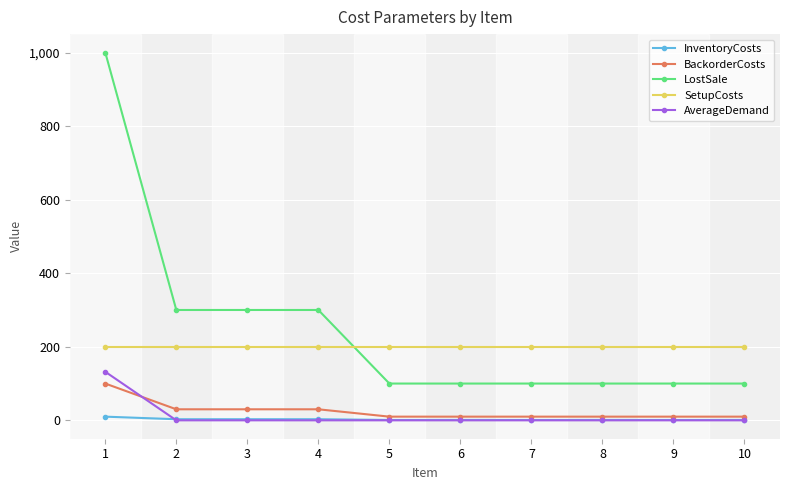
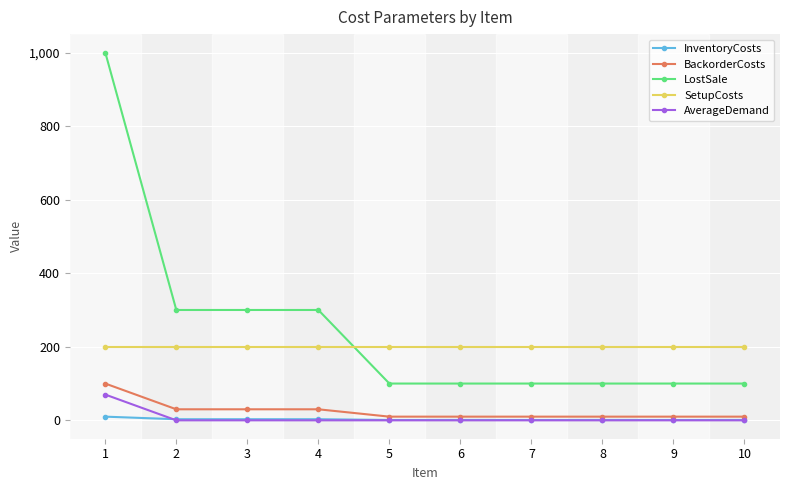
AverageDemand, 1: 130 -> 70
